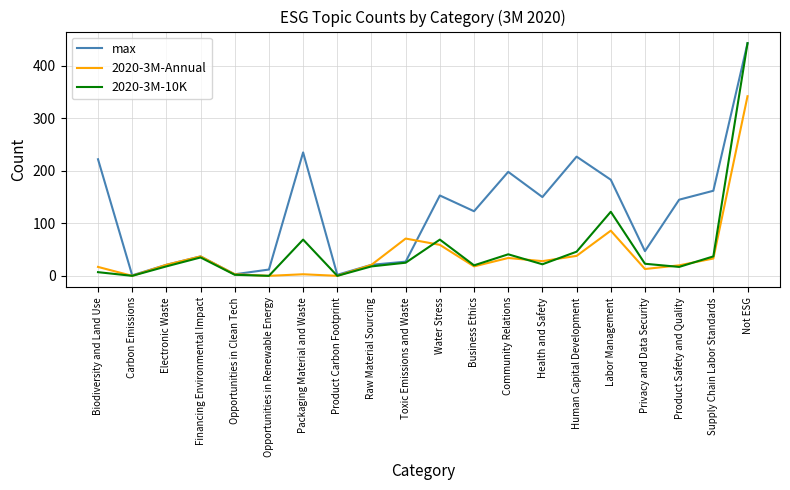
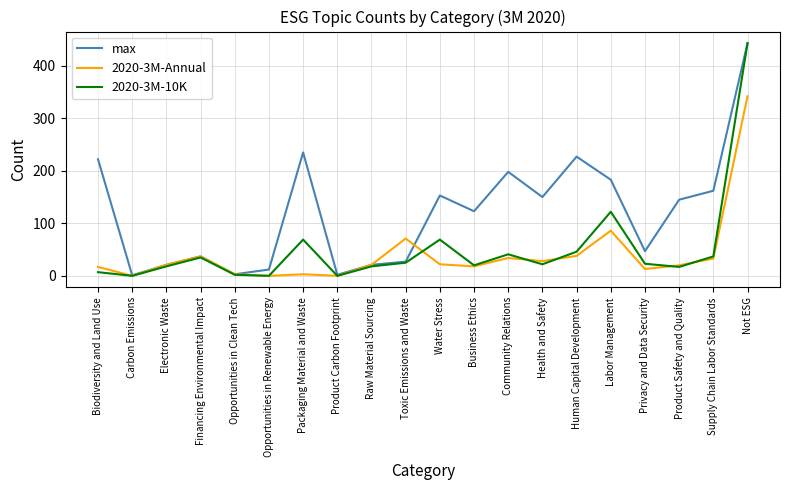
2020-3M-Annual, Water Stress: 60 -> 20
